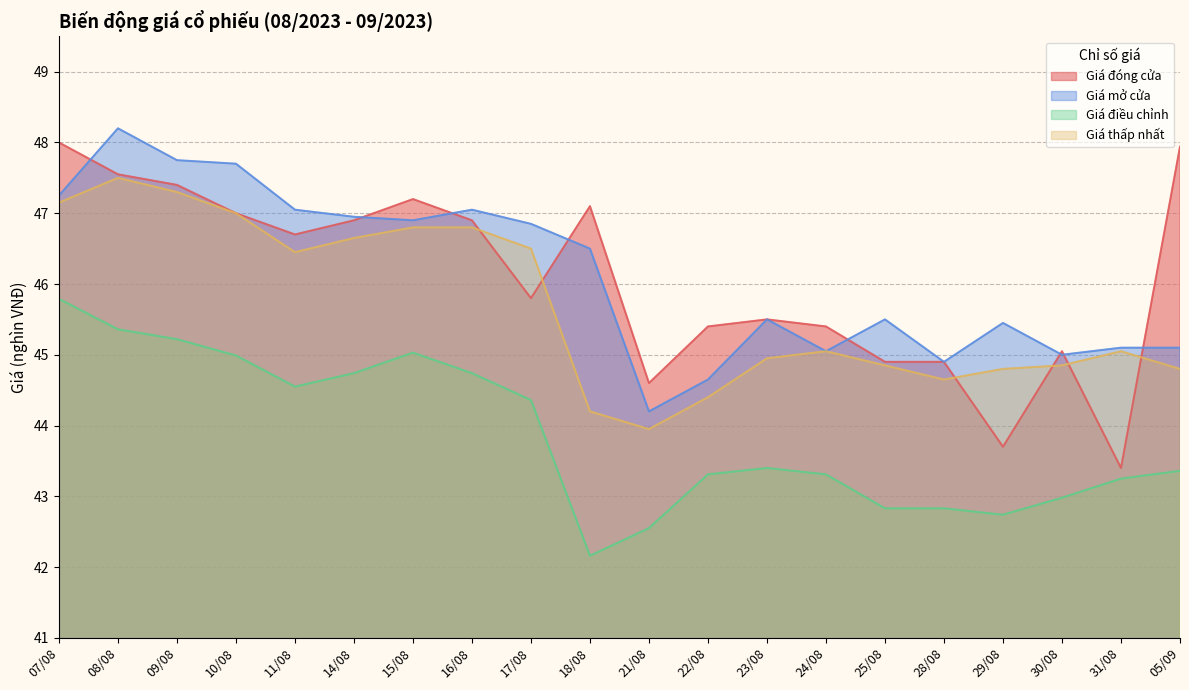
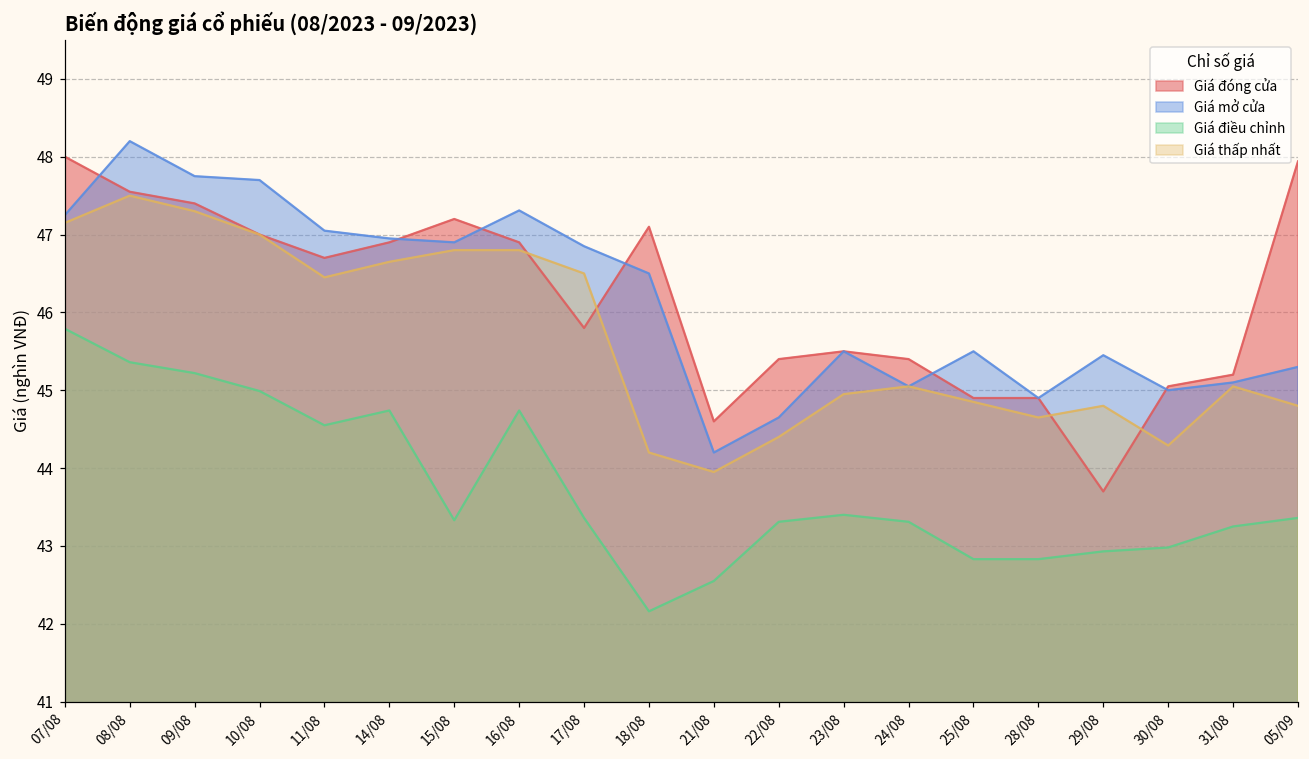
Giá điều chỉnh, 15/08: 45.0 -> 43.3
Giá mở cửa, 16/08: 47.1 -> 47.3
Giá điều chỉnh, 17/08: 44.4 -> 43.4
Giá điều chỉnh, 29/08: 42.7 -> 42.9
Giá thấp nhất, 30/08: 44.9 -> 44.3
Giá đóng cửa, 31/08: 43.4 -> 45.2
Giá mở cửa, 05/09: 45.1 -> 45.3
